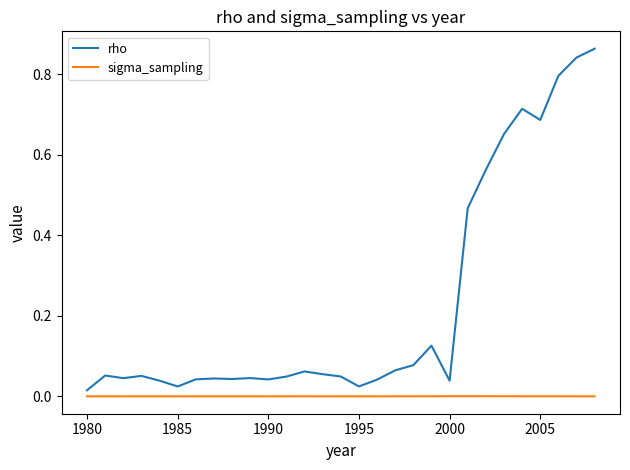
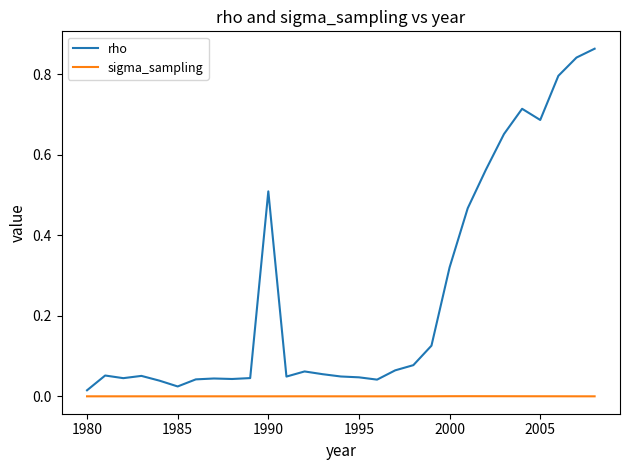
rho, 1990: 0.04 -> 0.51
rho, 1995: 0.02 -> 0.05
rho, 2000: 0.04 -> 0.32
